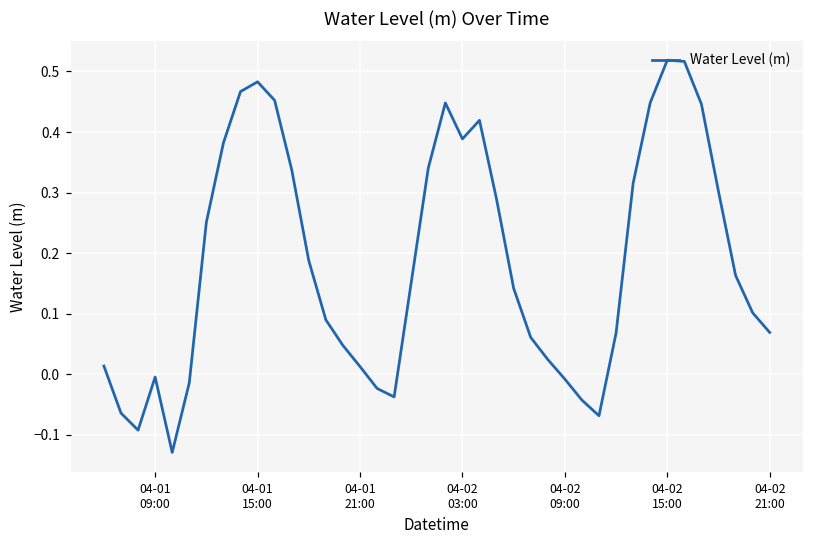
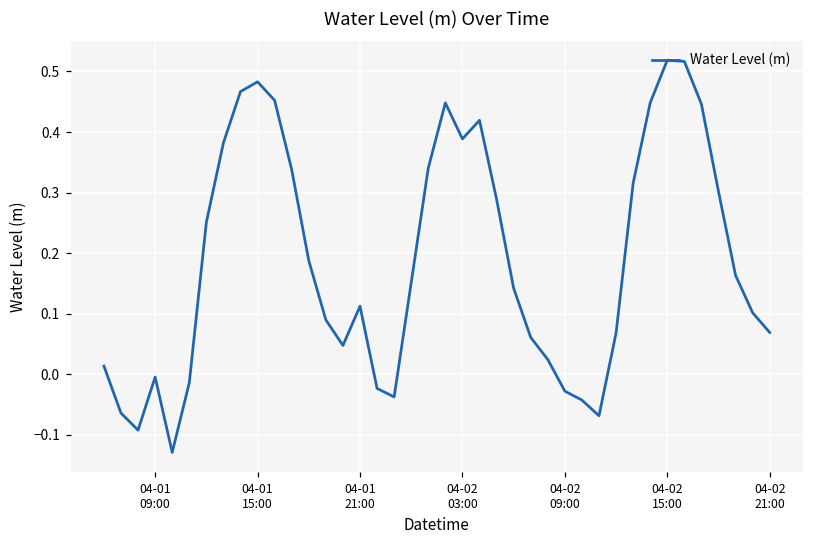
04-01 21:00: 0.01 -> 0.11
04-02 09:00: -0.01 -> -0.03
